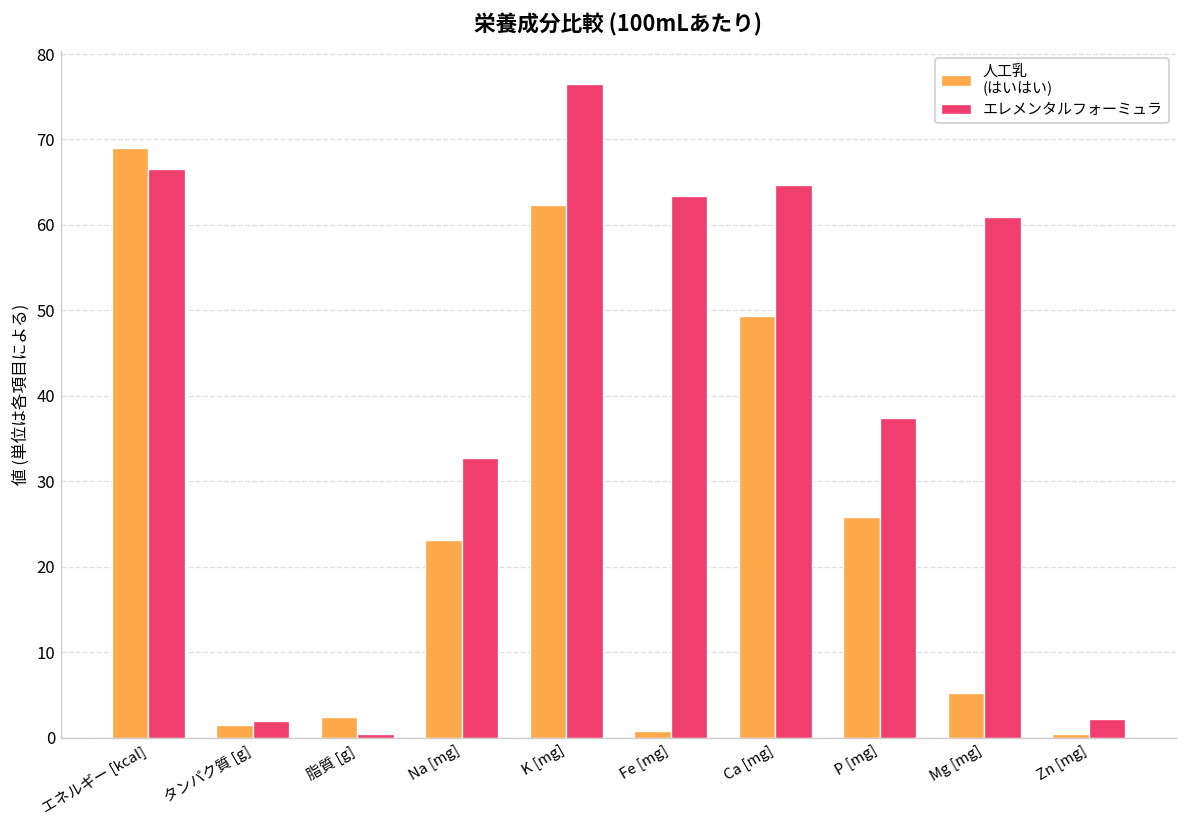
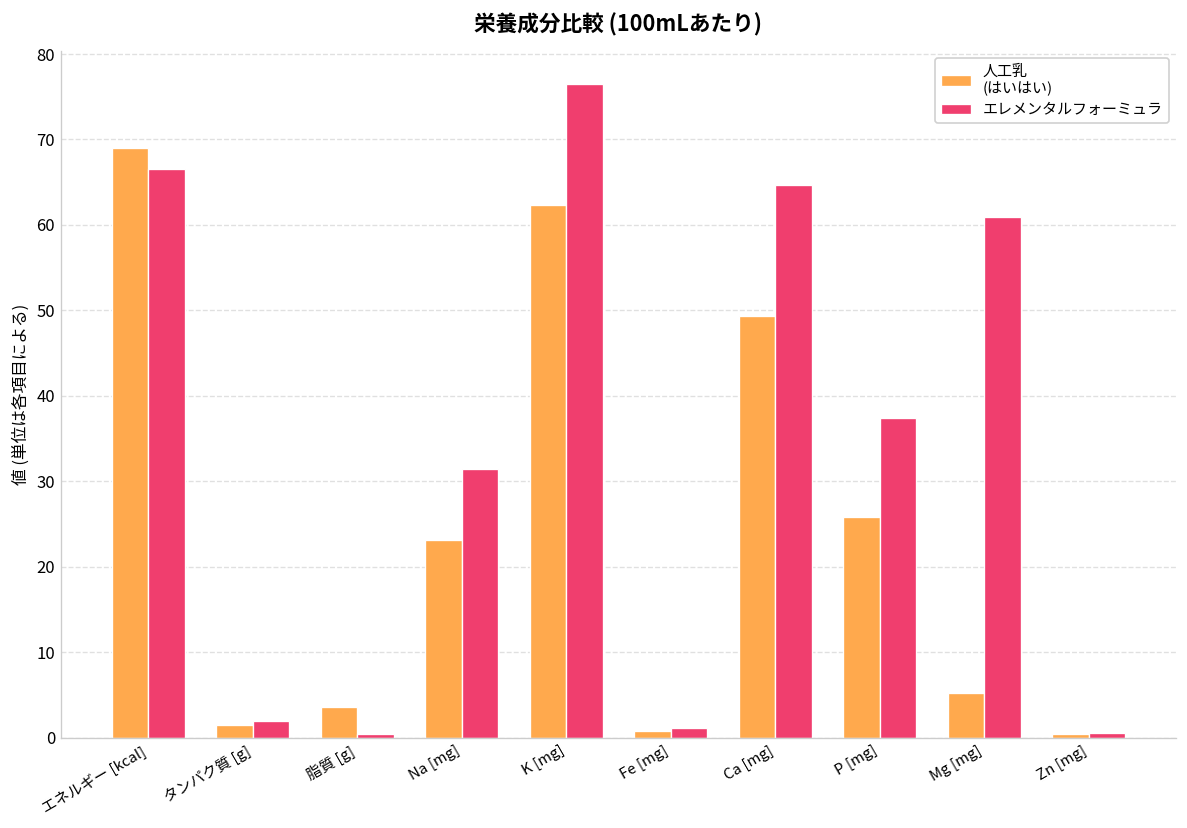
人工乳 (はいはい), 脂質 [g]: 2 -> 4
エレメンタルフォーミュラ, Na [mg]: 33 -> 31
エレメンタルフォーミュラ, Fe [mg]: 63 -> 1
エレメンタルフォーミュラ, Zn [mg]: 2 -> 0
